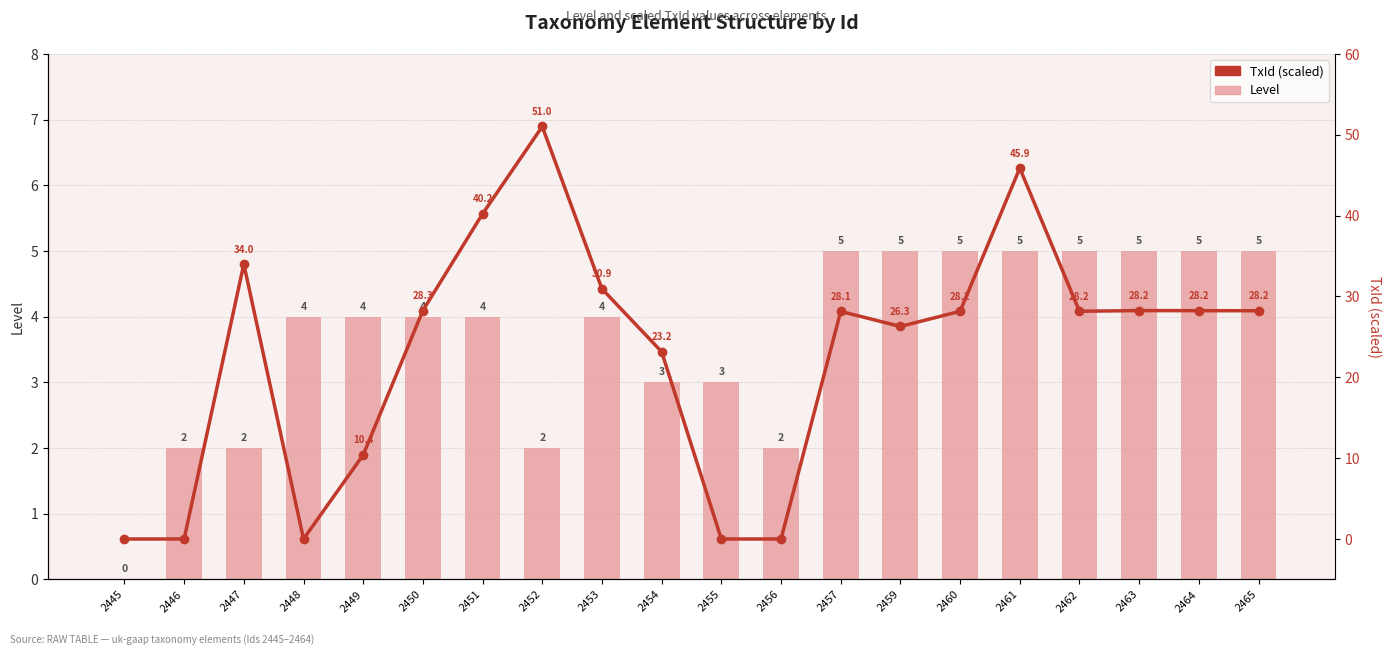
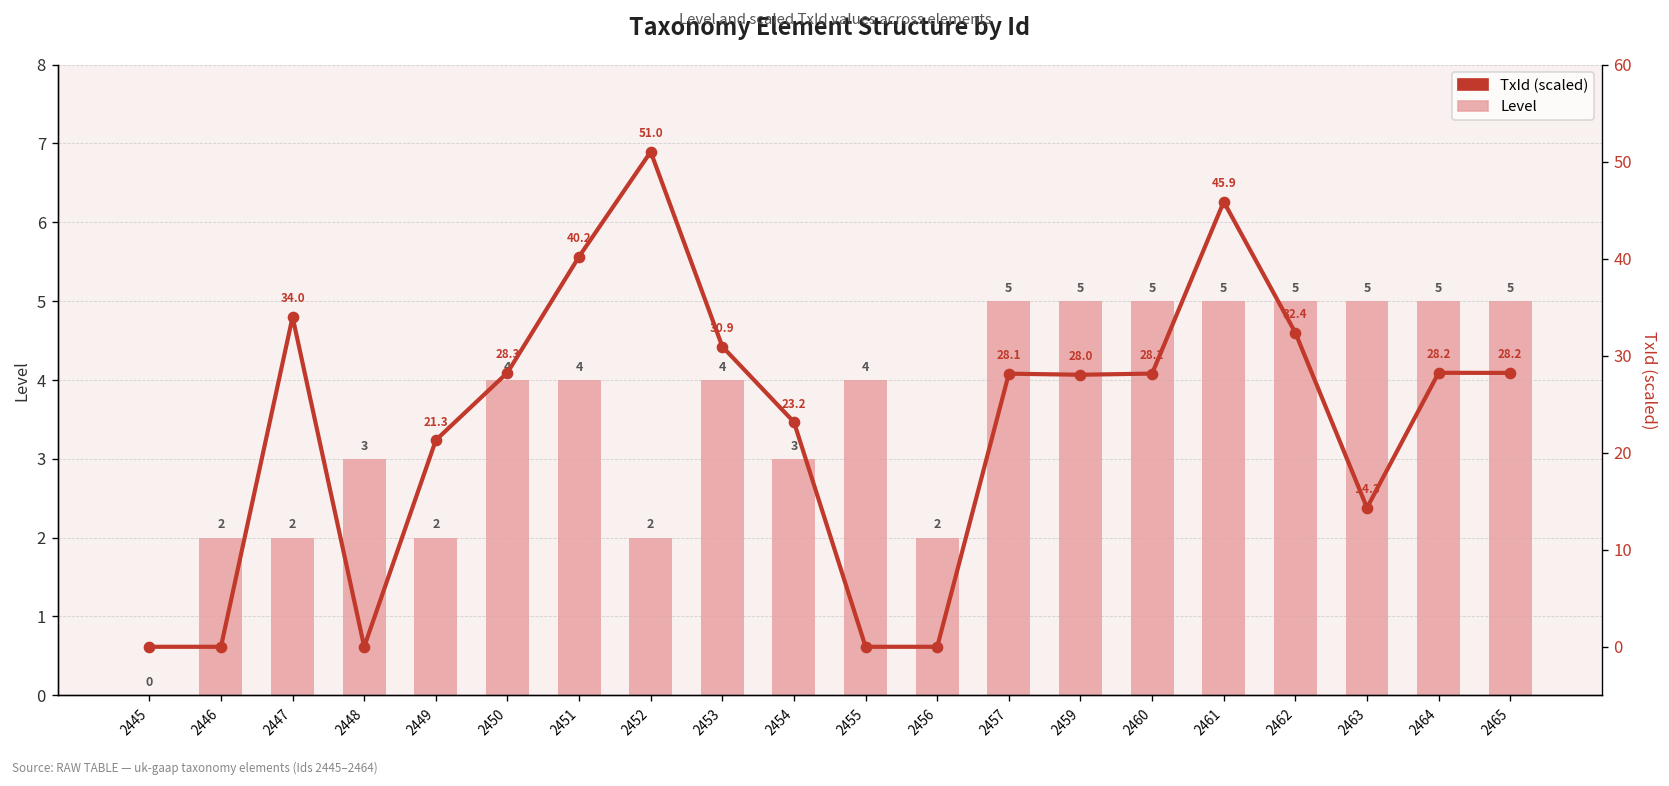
Level, 2448: 4 -> 3
Level, 2449: 4 -> 2
Level, 2455: 3 -> 4
TxId (scaled), 2449: 10.4 -> 21.3
TxId (scaled), 2459: 26.3 -> 28.0
TxId (scaled), 2462: 28.2 -> 32.4
TxId (scaled), 2463: 28.2 -> 14.3
